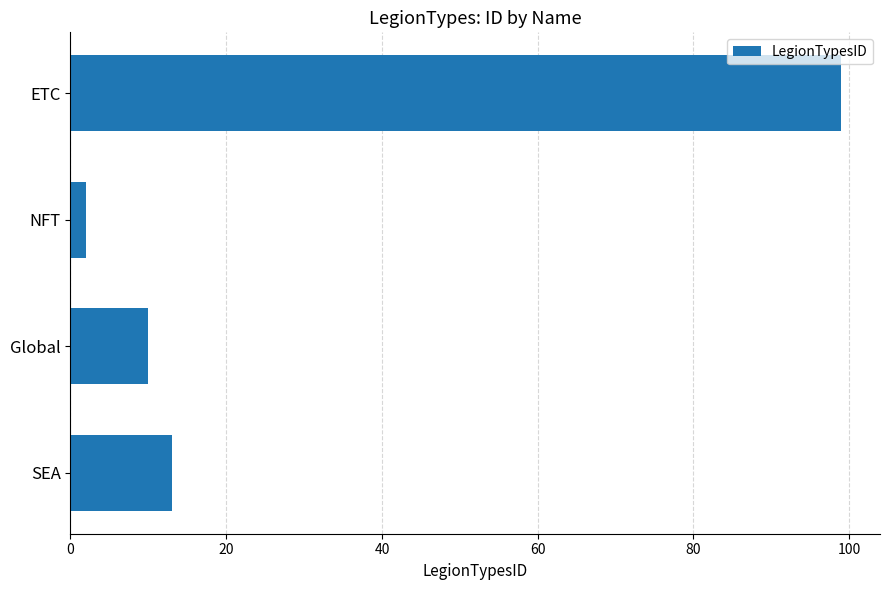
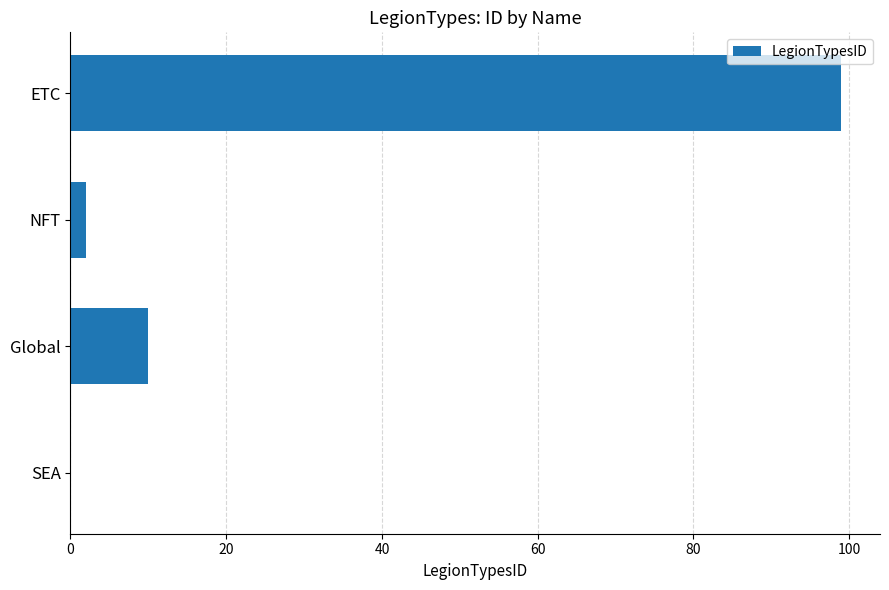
SEA: 13 -> 0
